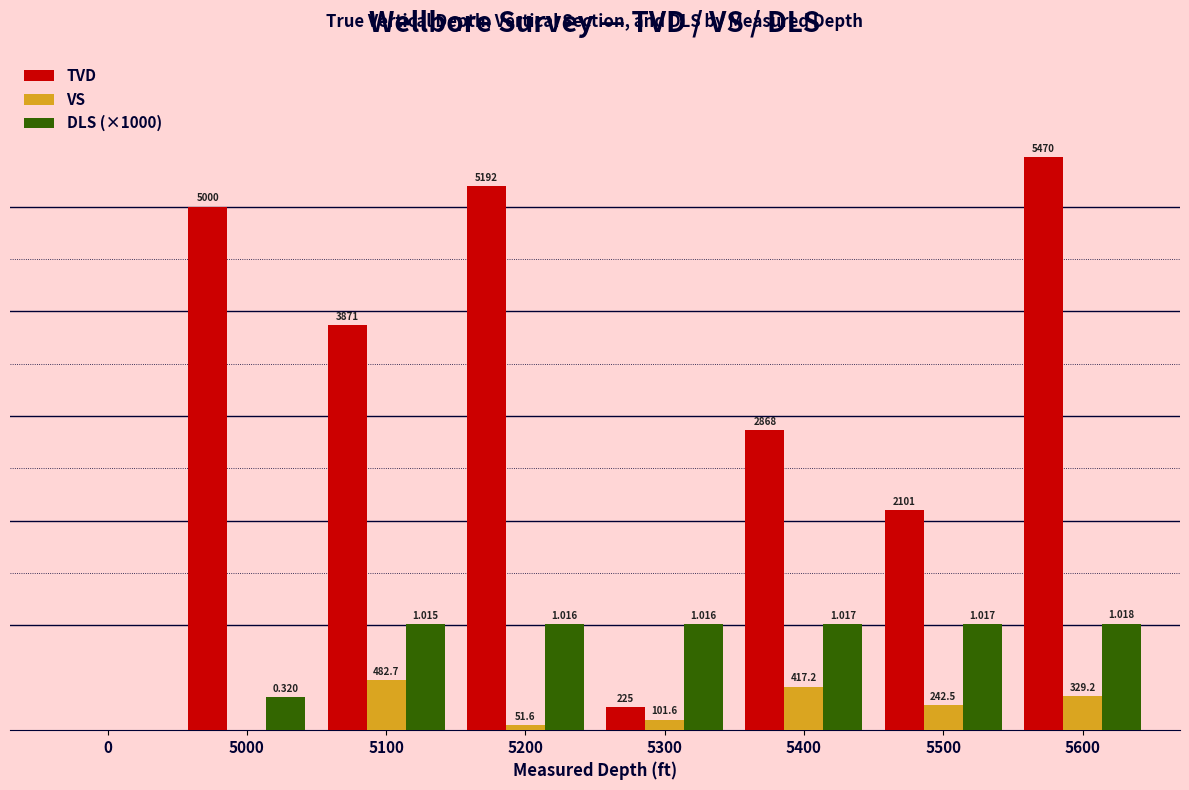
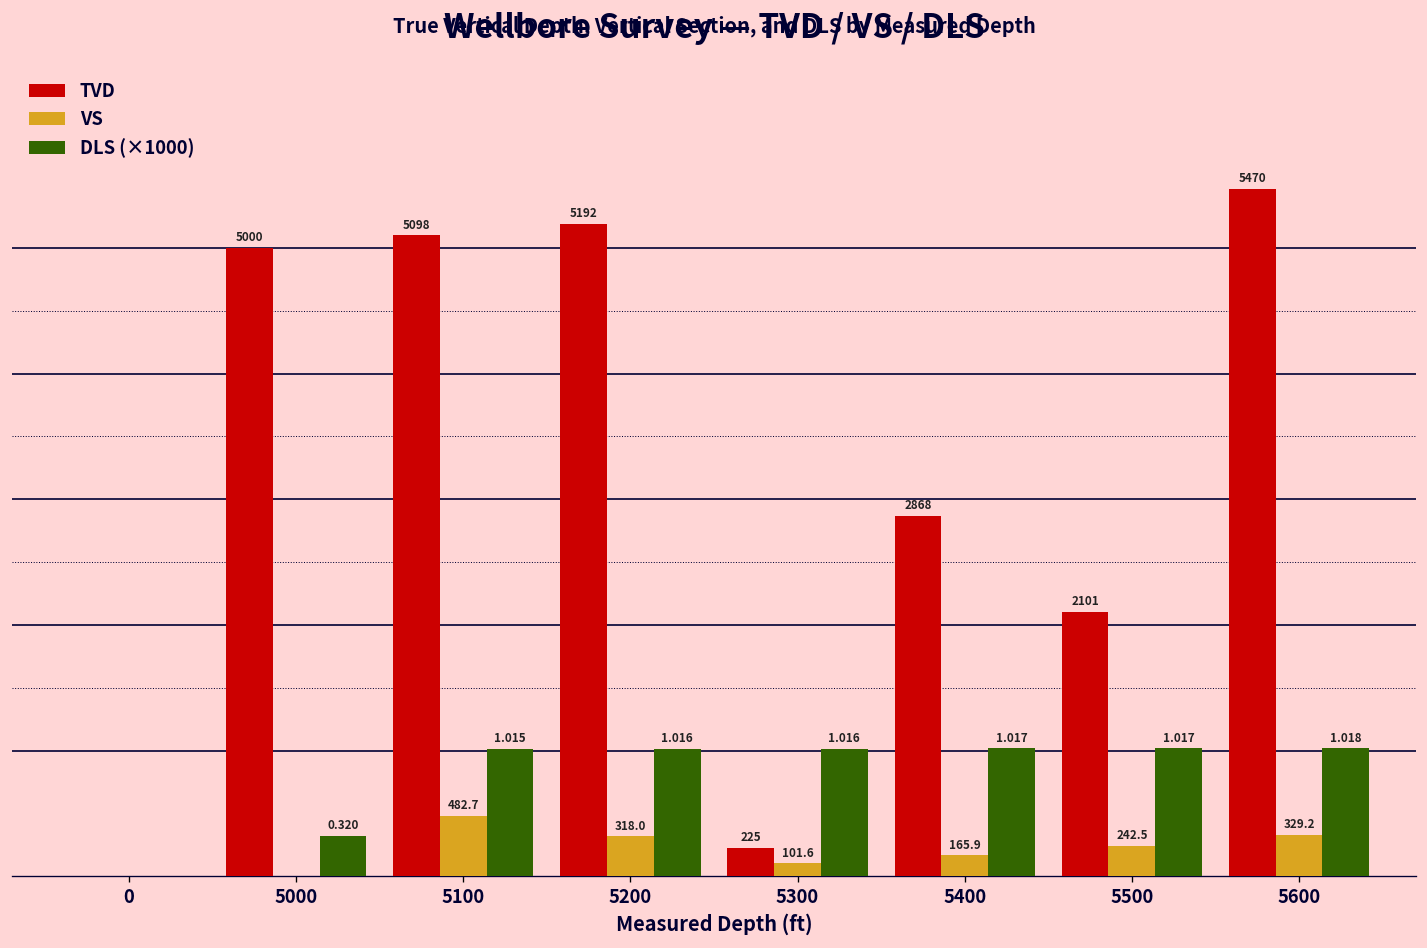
TVD, 5100: 3871 -> 5098
VS, 5200: 51.6 -> 318.0
VS, 5400: 417.2 -> 165.9
